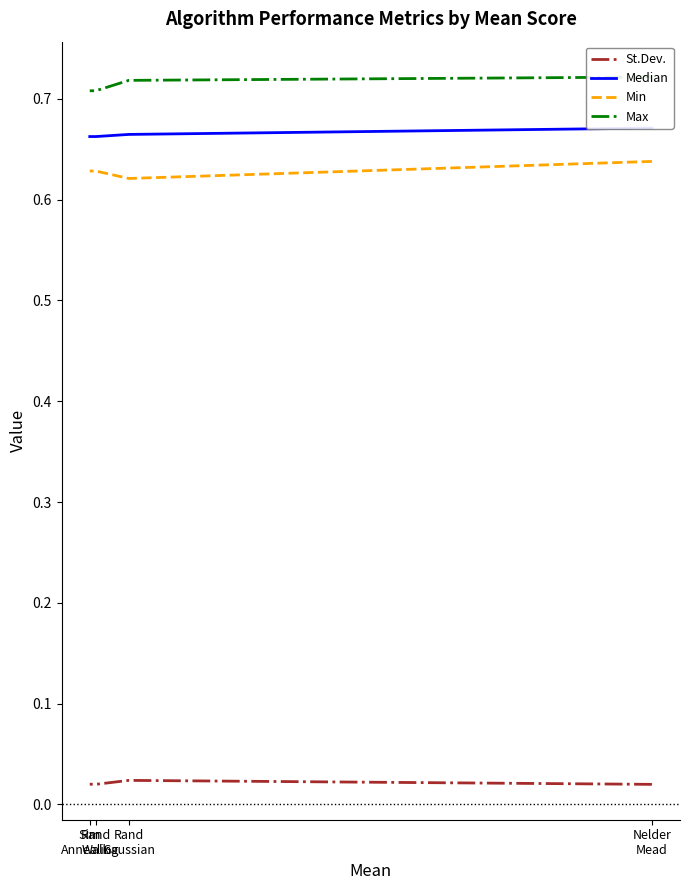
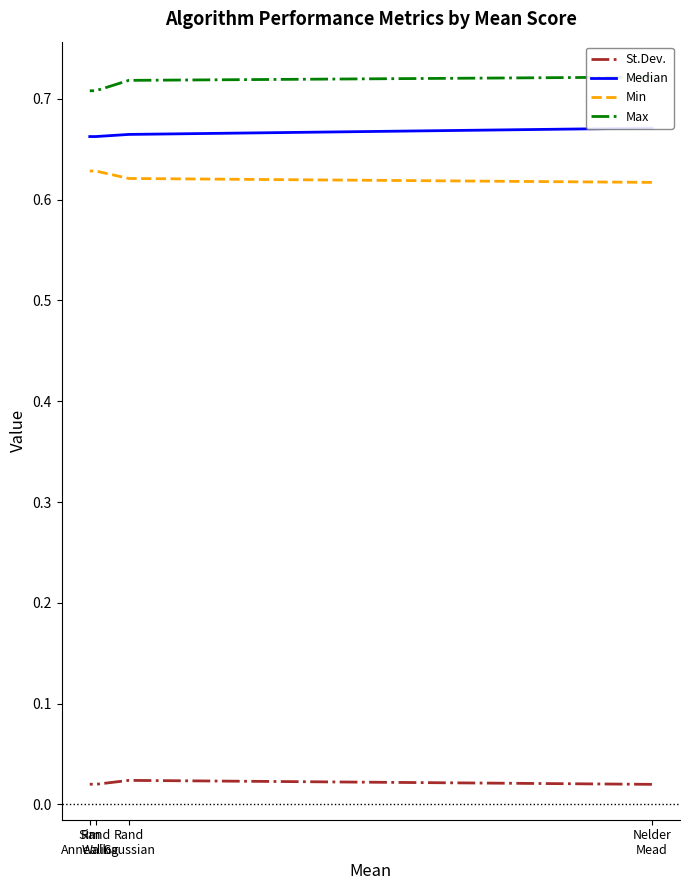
Min, Nelder Mead: 0.638 -> 0.617
